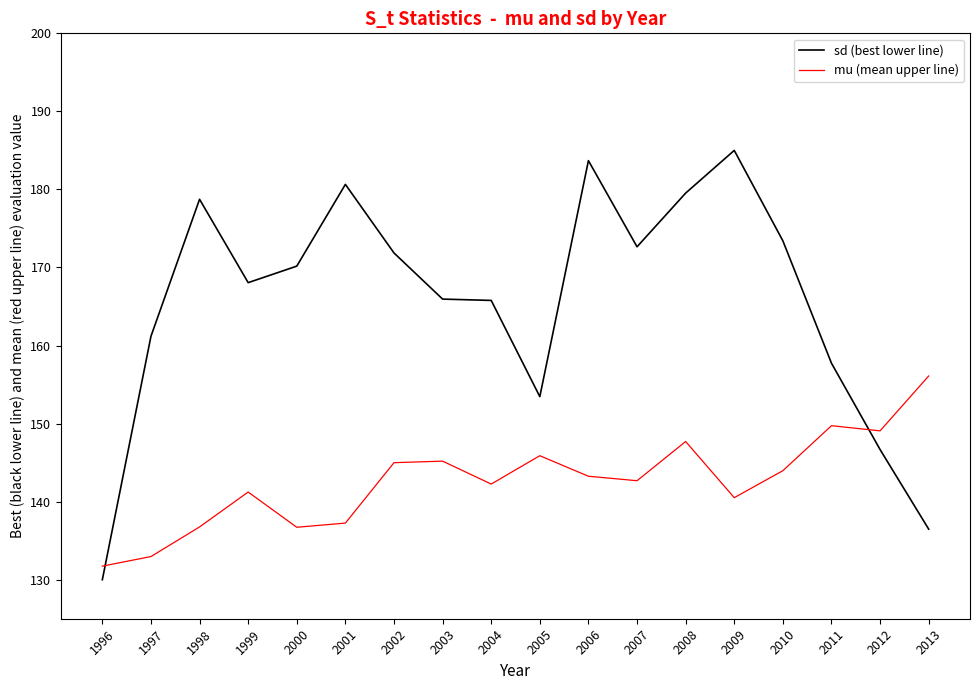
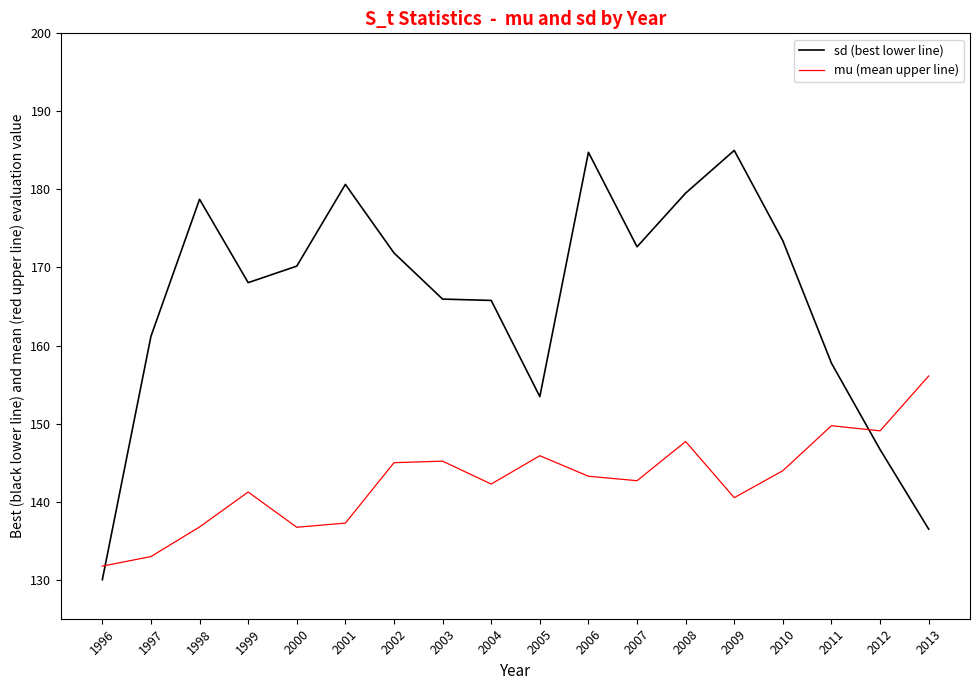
sd (best lower line), 2006: 184 -> 185
